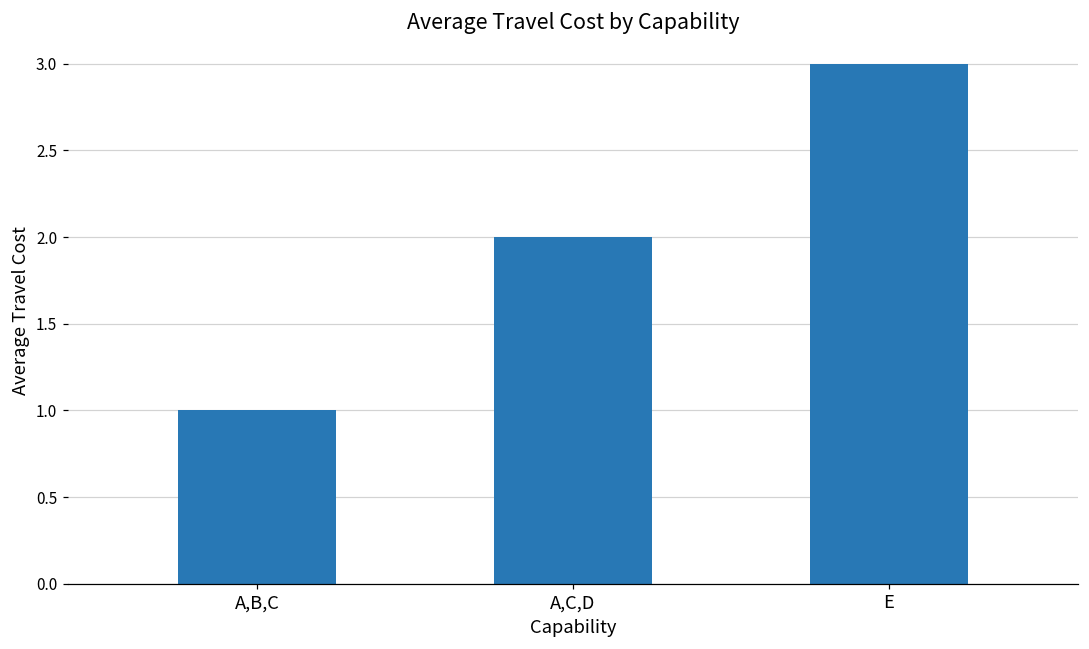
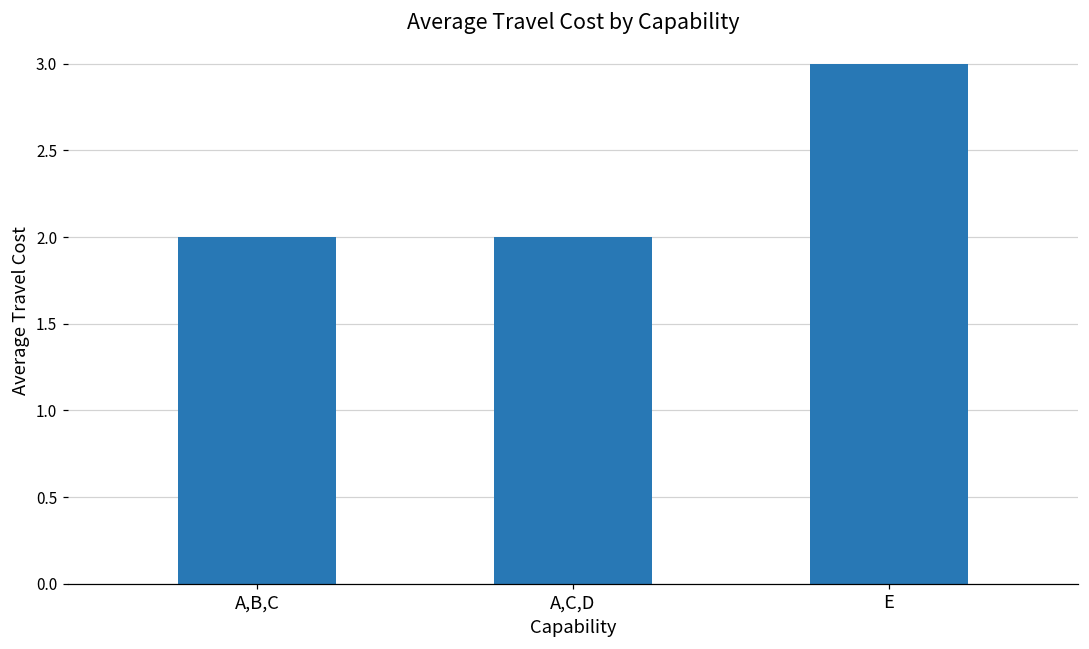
A,B,C: 1 -> 2
